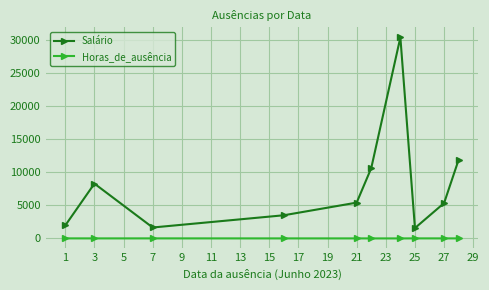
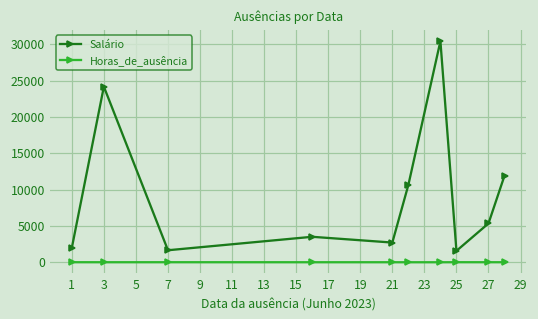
Salário, 3: 8000 -> 24000
Salário, 21: 5000 -> 3000
